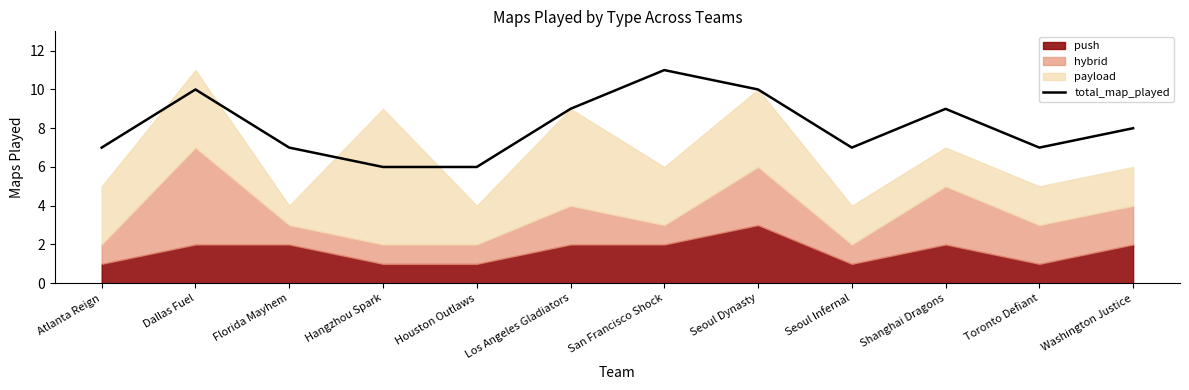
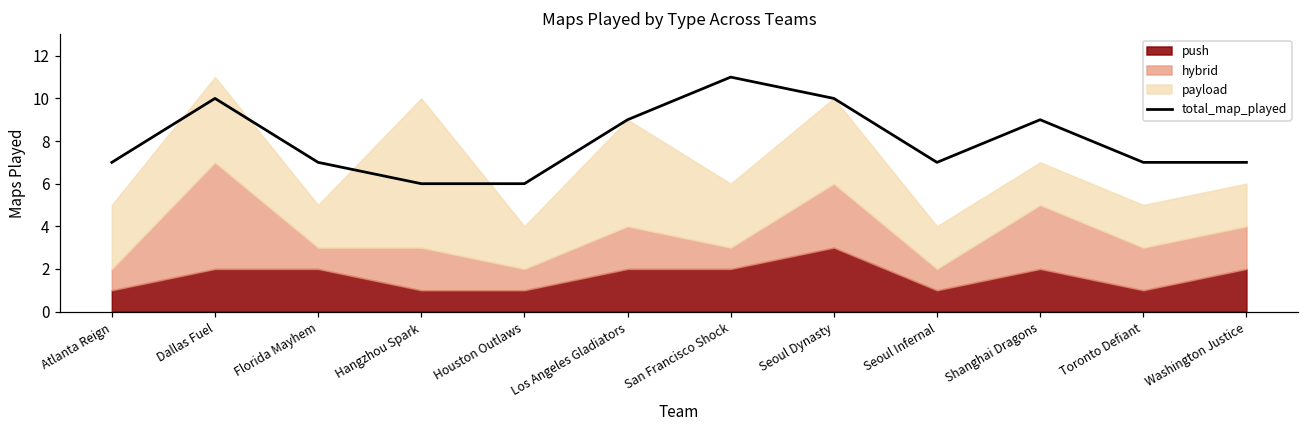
payload, Florida Mayhem: 1 -> 2
hybrid, Hangzhou Spark: 1 -> 2
total_map_played, Washington Justice: 8 -> 7
